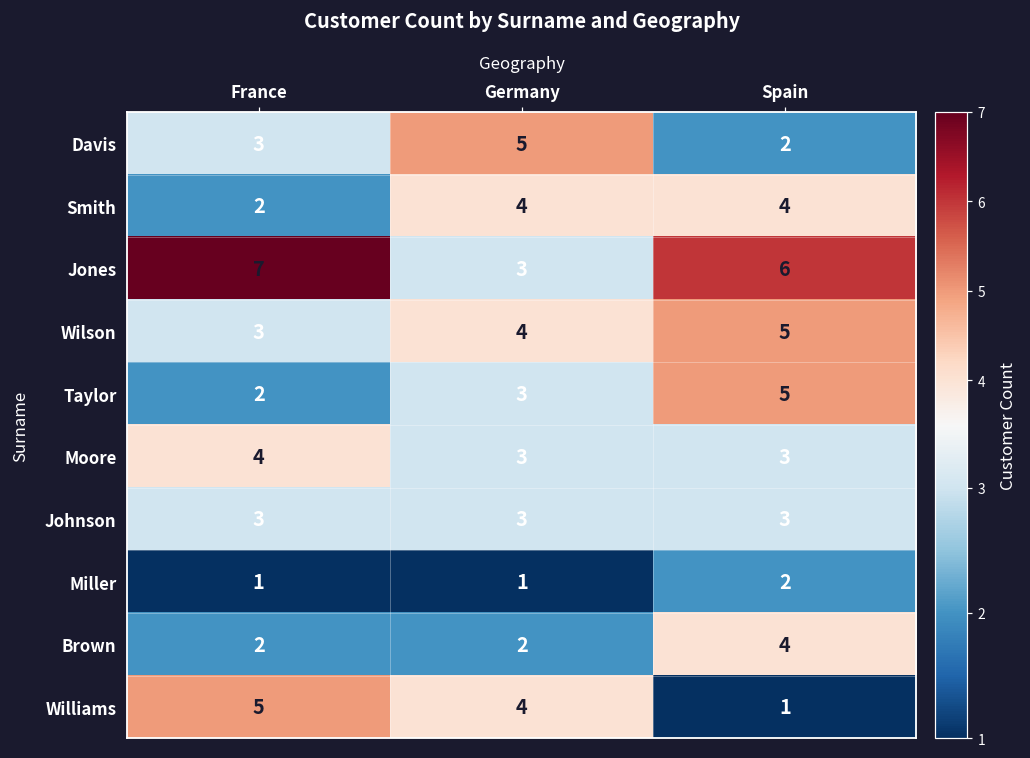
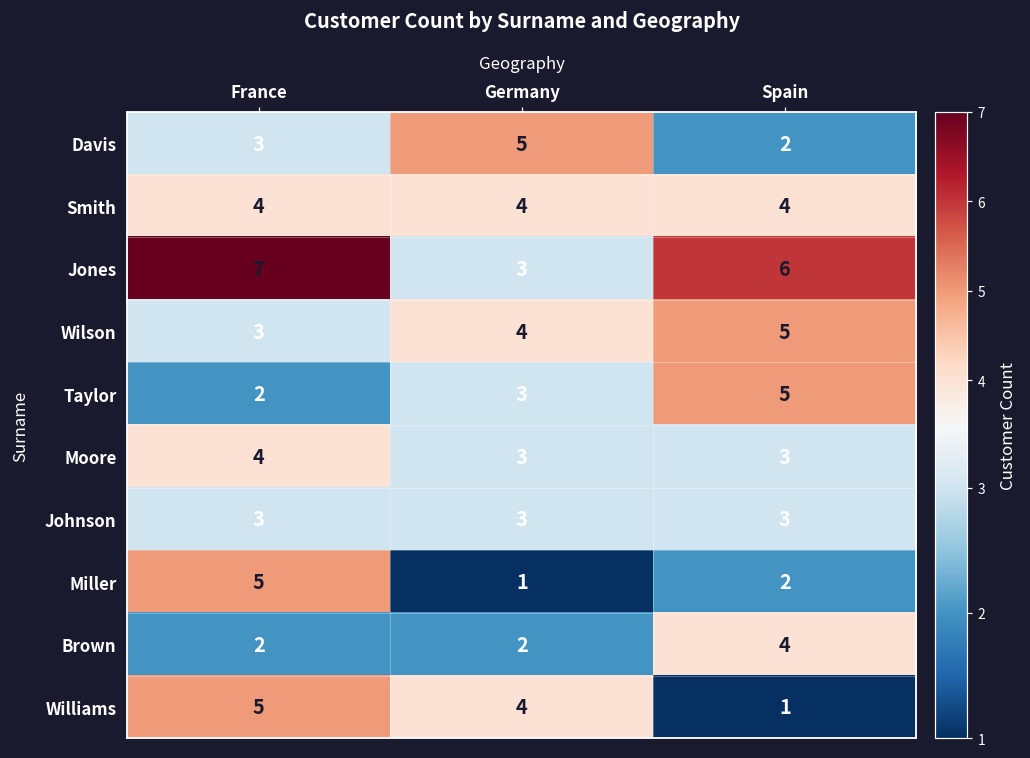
Smith, France: 2 -> 4
Miller, France: 1 -> 5
